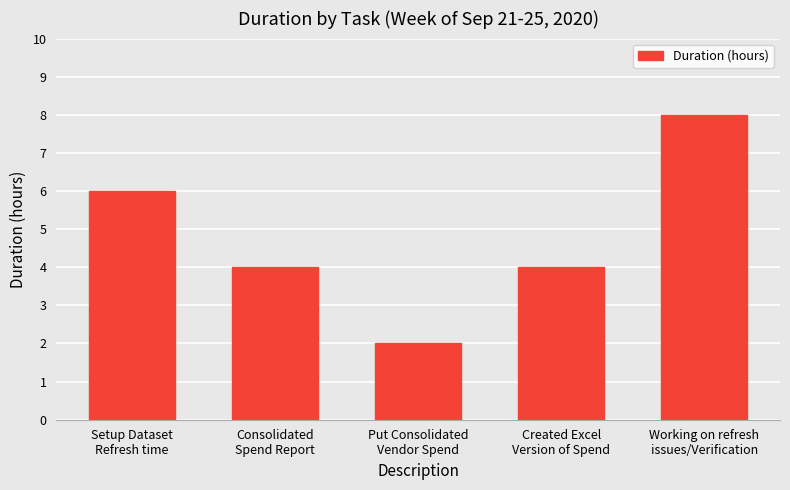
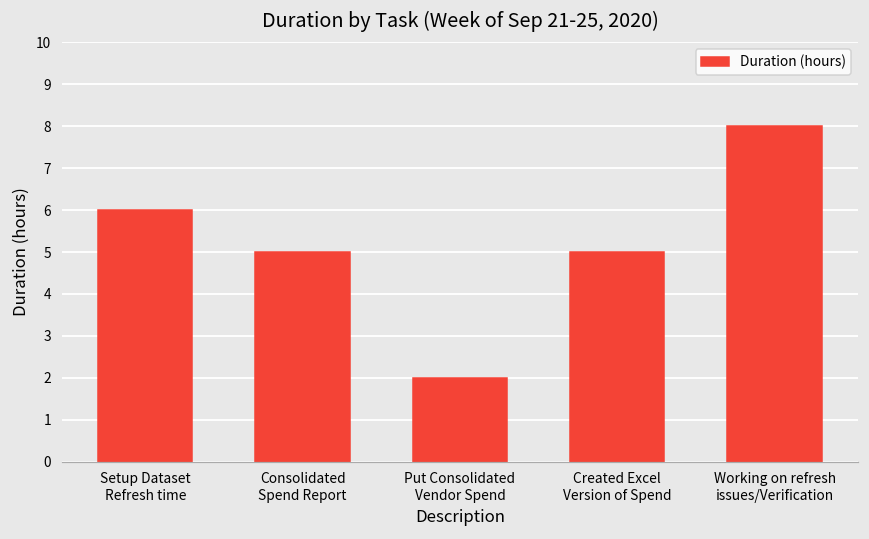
Consolidated Spend Report: 4 -> 5
Created Excel Version of Spend: 4 -> 5
